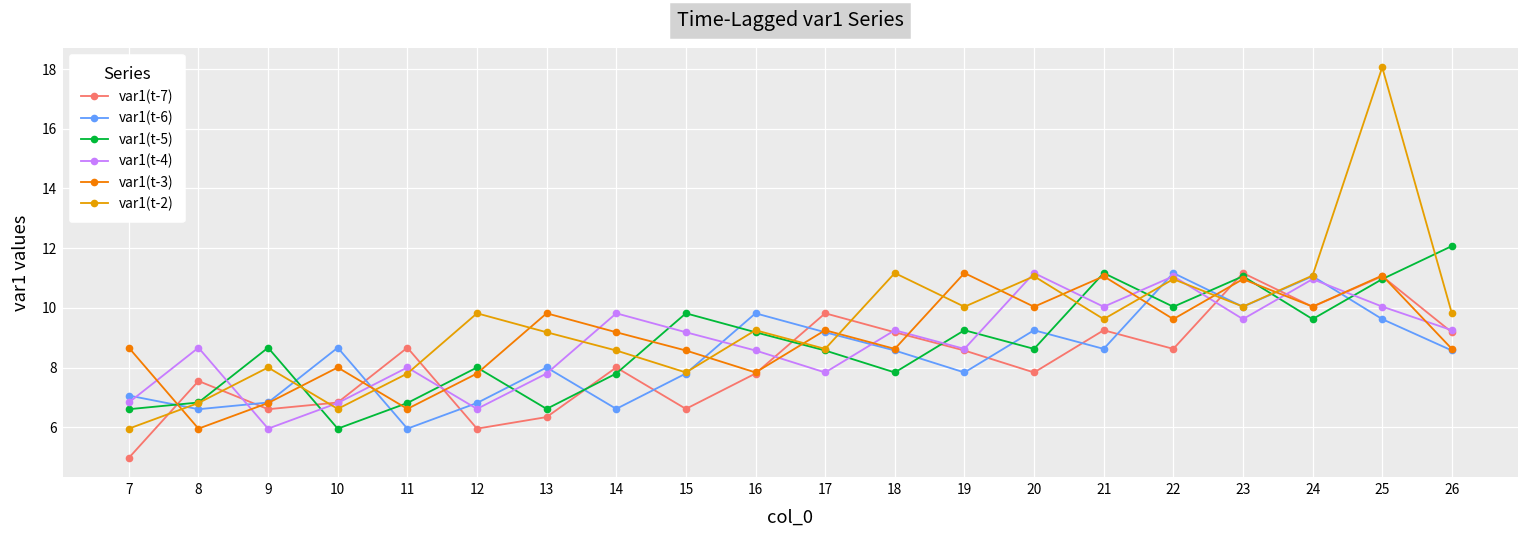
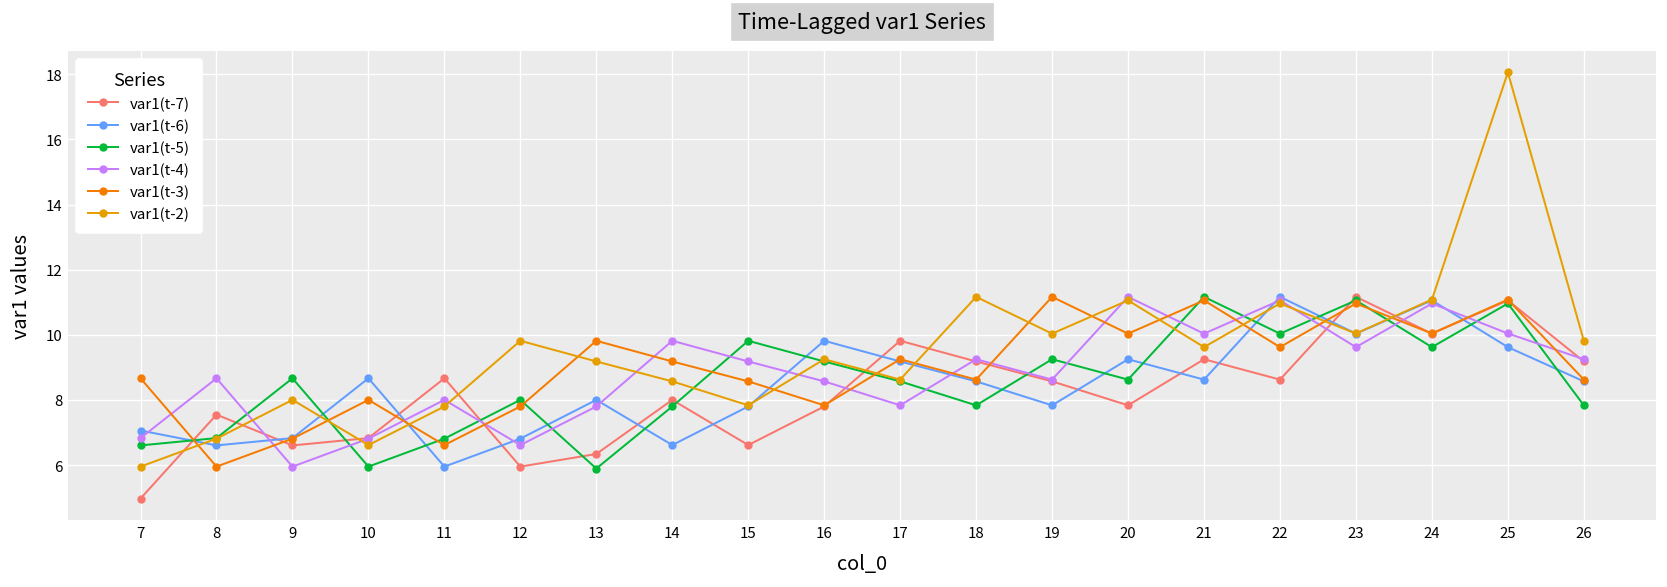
var1(t-5), 13: 6.6 -> 5.9
var1(t-5), 26: 12.1 -> 7.8
